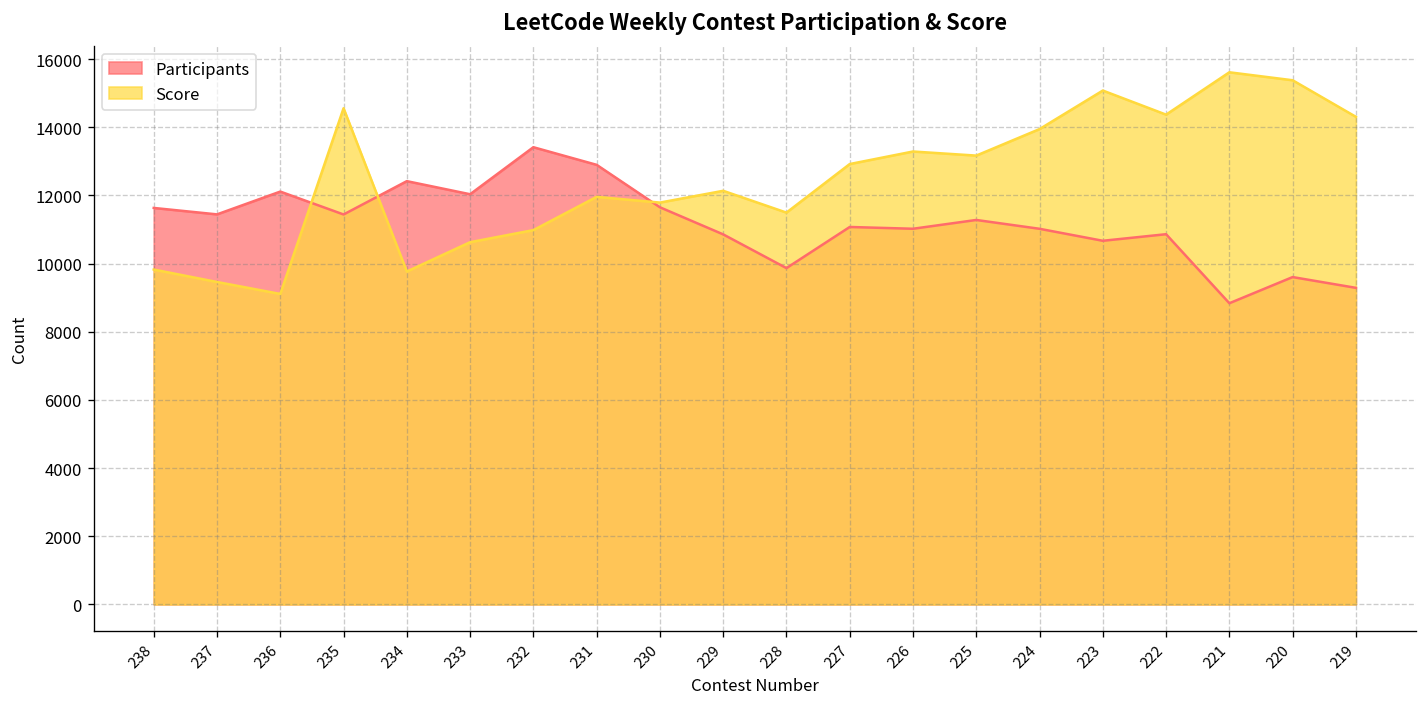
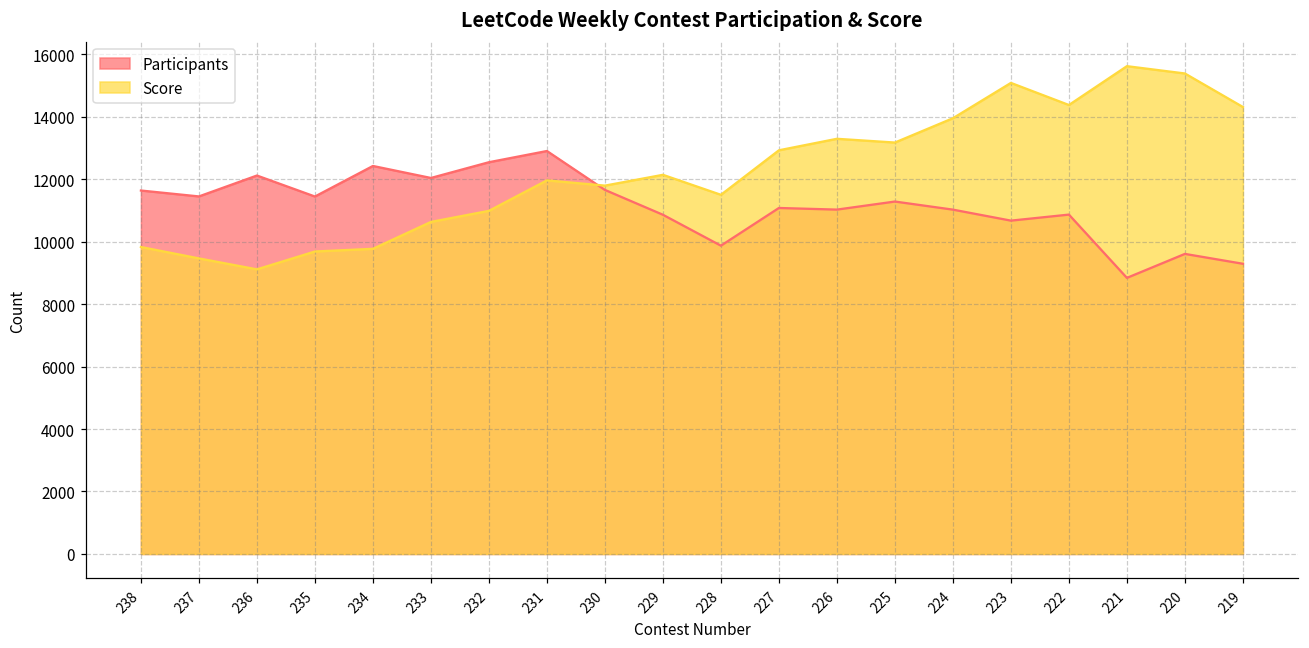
Score, 235: 14600 -> 9700
Participants, 232: 13400 -> 12500
